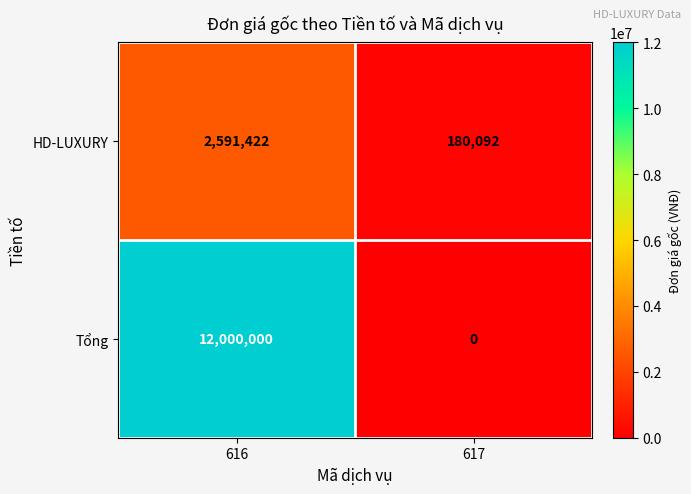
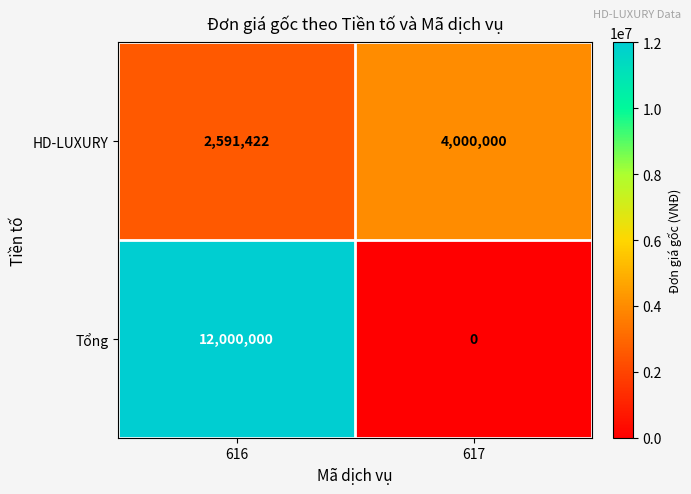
HD-LUXURY, 617: 180,092 -> 4,000,000
